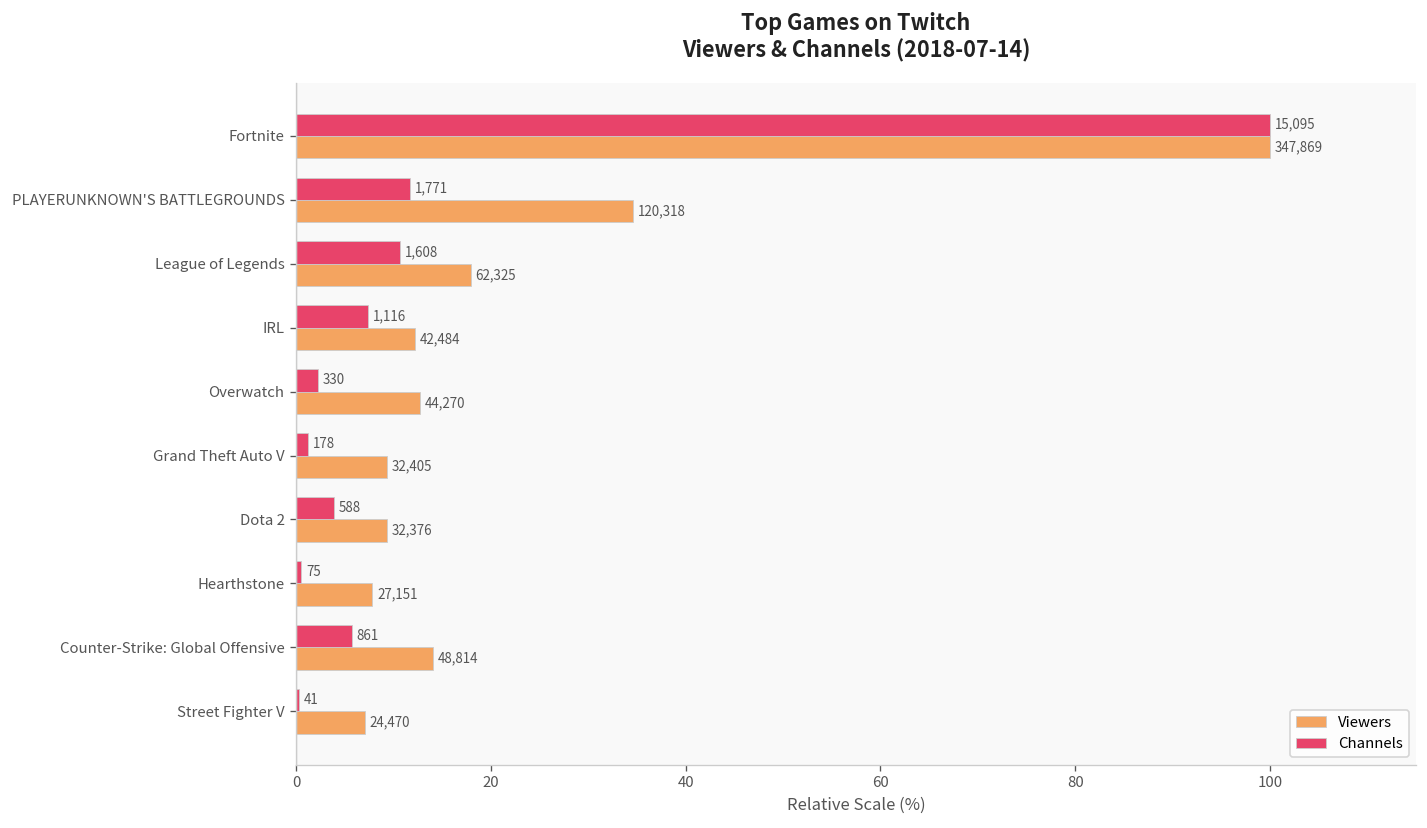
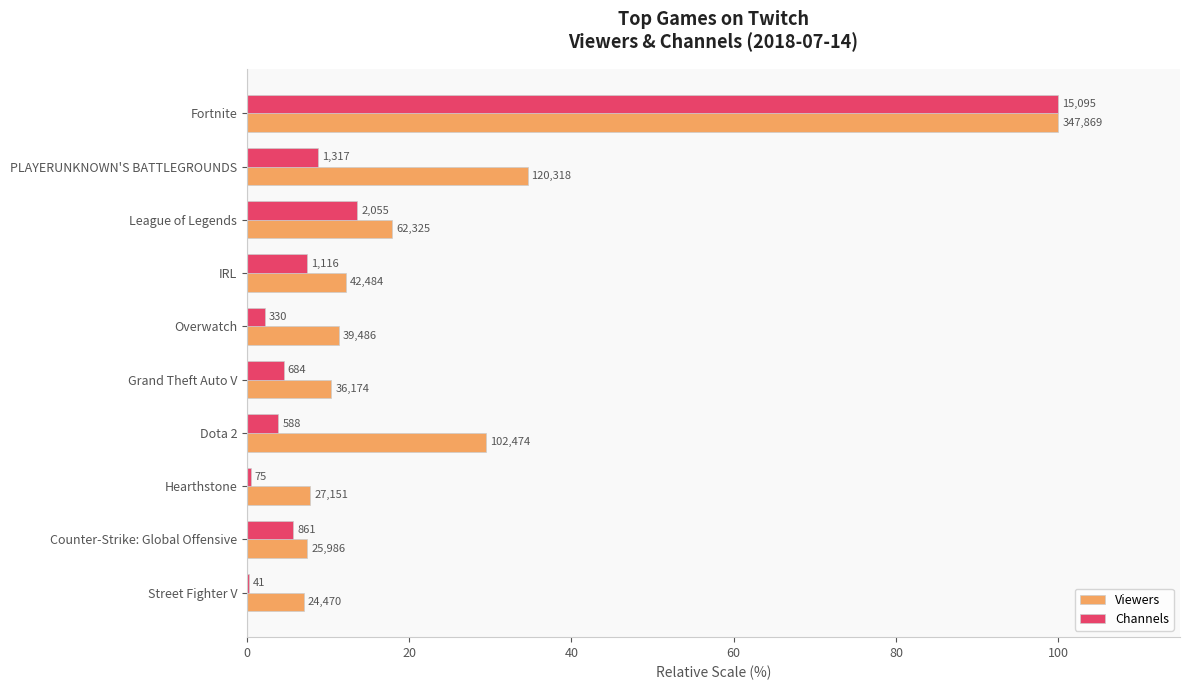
Channels, PLAYERUNKNOWN'S BATTLEGROUNDS: 1,771 -> 1,317
Channels, League of Legends: 1,608 -> 2,055
Viewers, Overwatch: 44,270 -> 39,486
Channels, Grand Theft Auto V: 178 -> 684
Viewers, Grand Theft Auto V: 32,405 -> 36,174
Viewers, Dota 2: 32,376 -> 102,474
Viewers, Counter-Strike: Global Offensive: 48,814 -> 25,986
